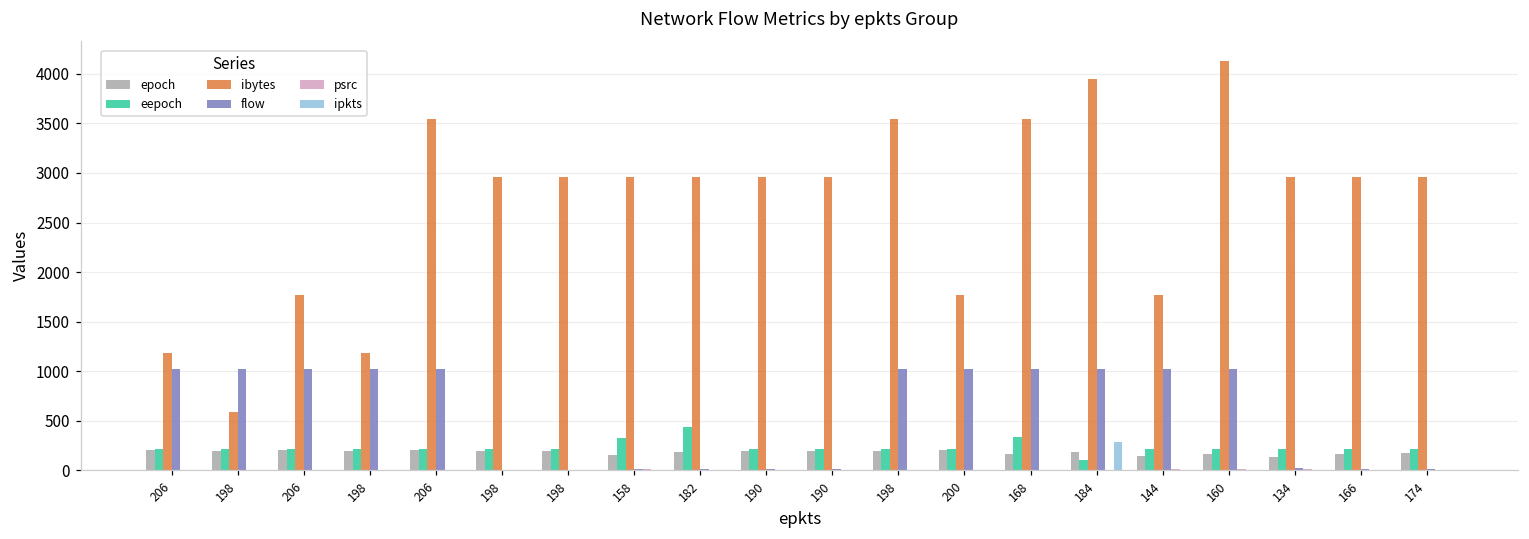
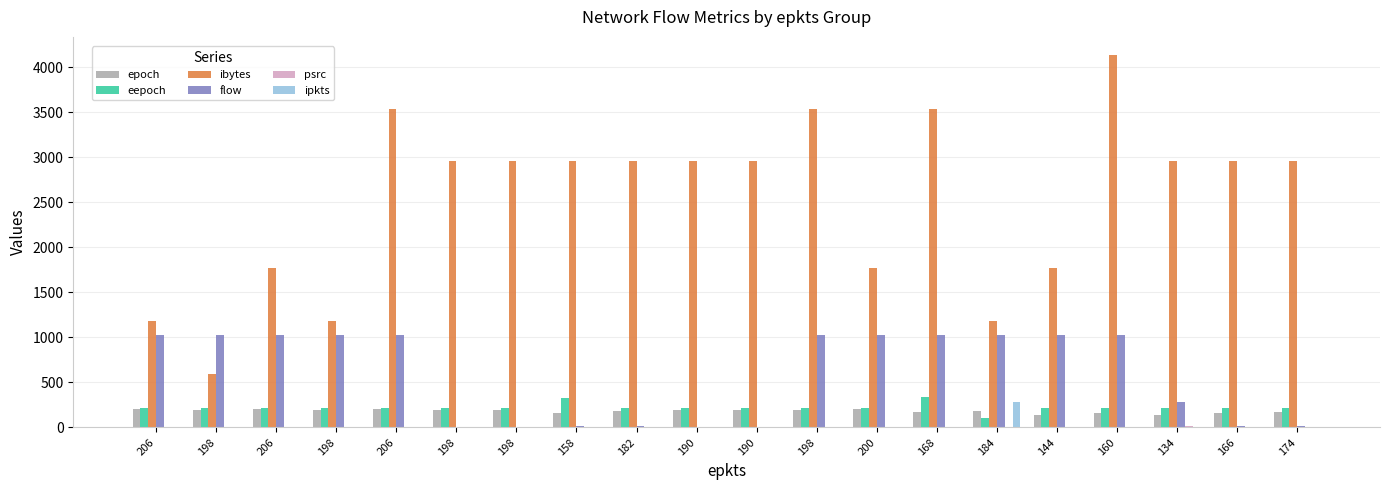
eepoch, 182: 400 -> 200
ibytes, 184: 3900 -> 1200
flow, 134: 0 -> 300
